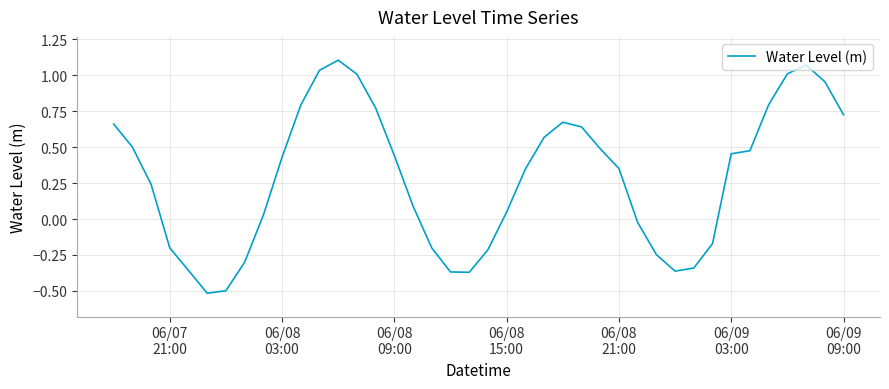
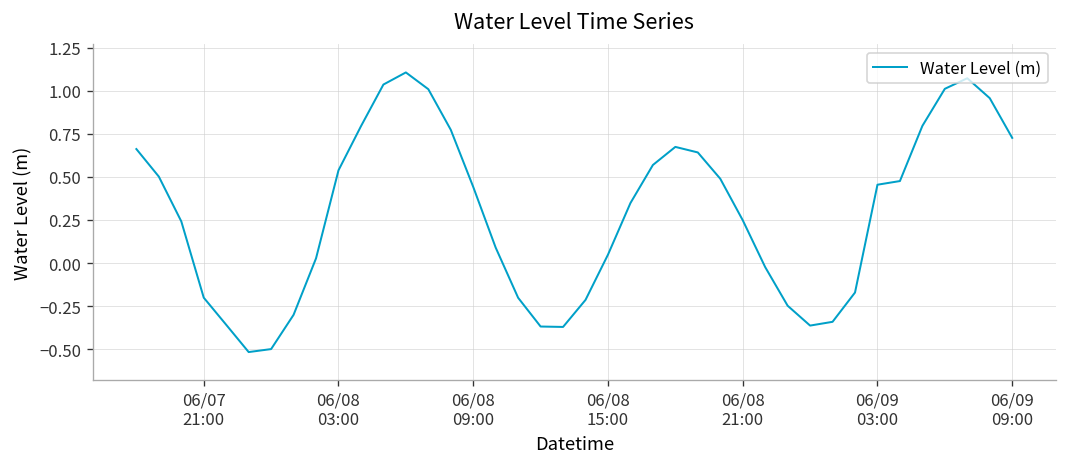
06/08 03:00: 0.43 -> 0.54
06/08 21:00: 0.35 -> 0.25
